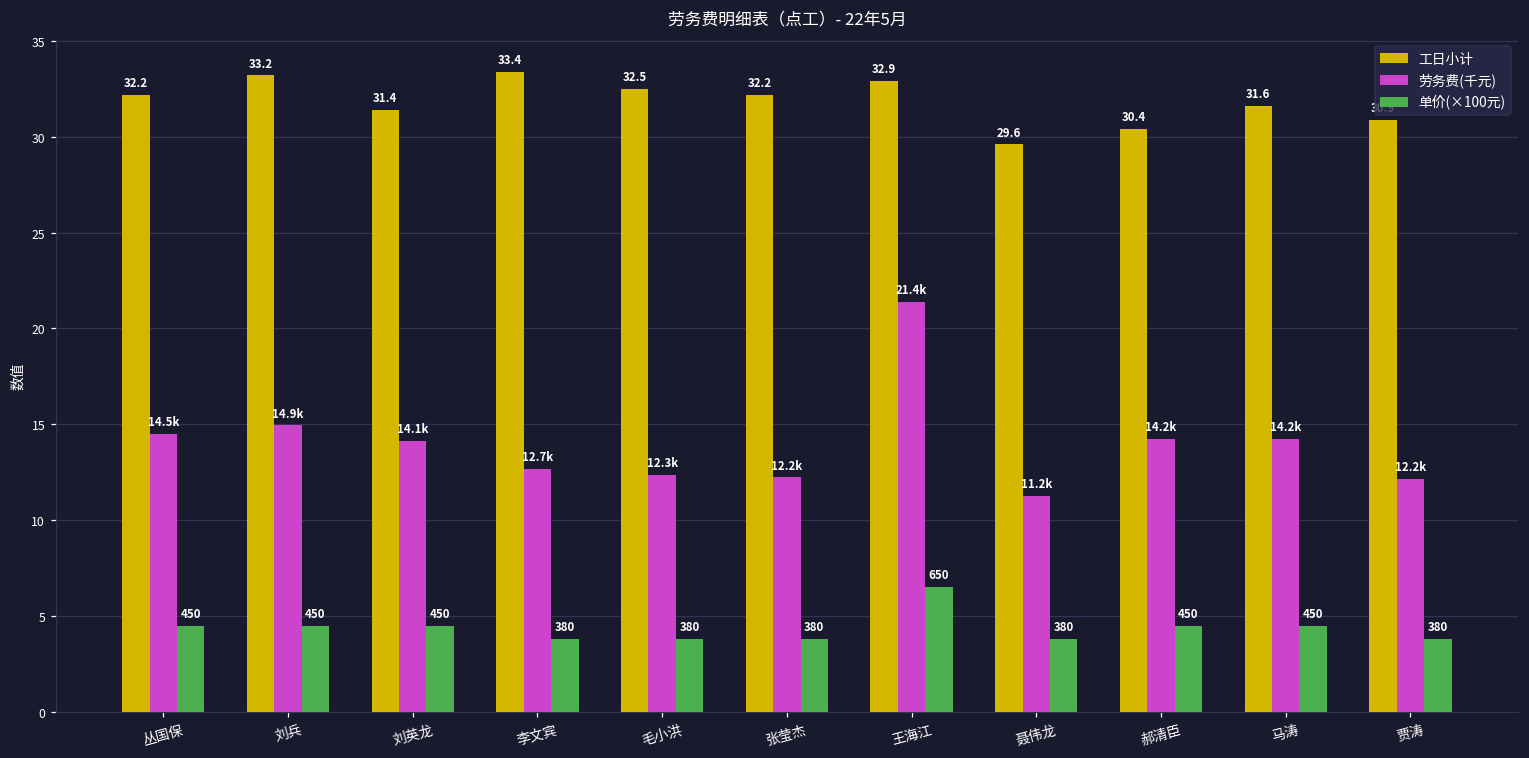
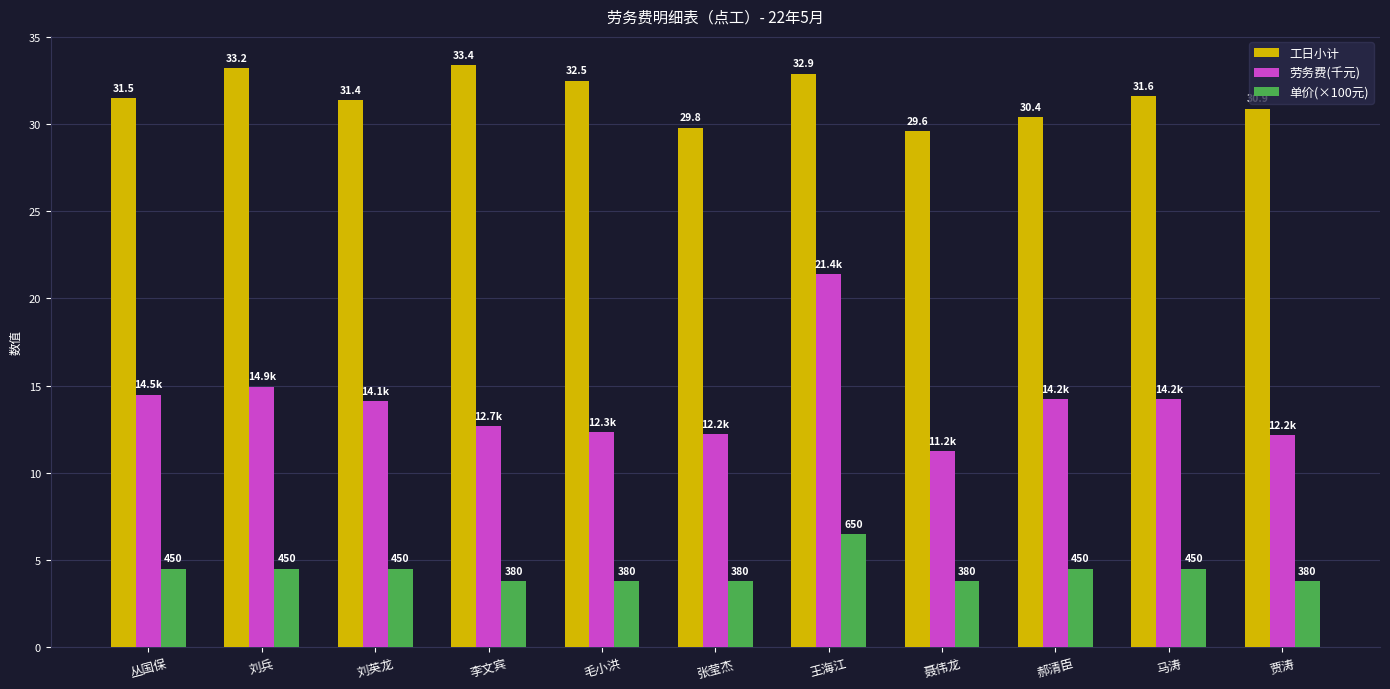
工日小计, 丛国保: 32.2 -> 31.5
工日小计, 张莹杰: 32.2 -> 29.8
